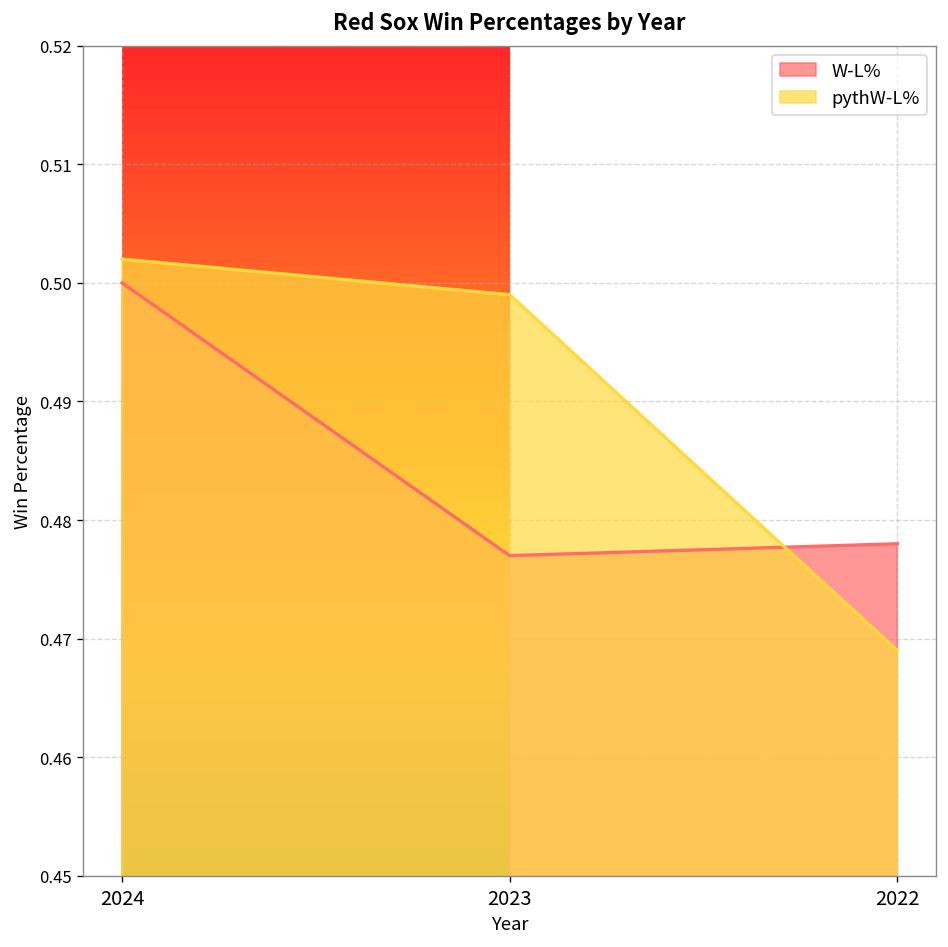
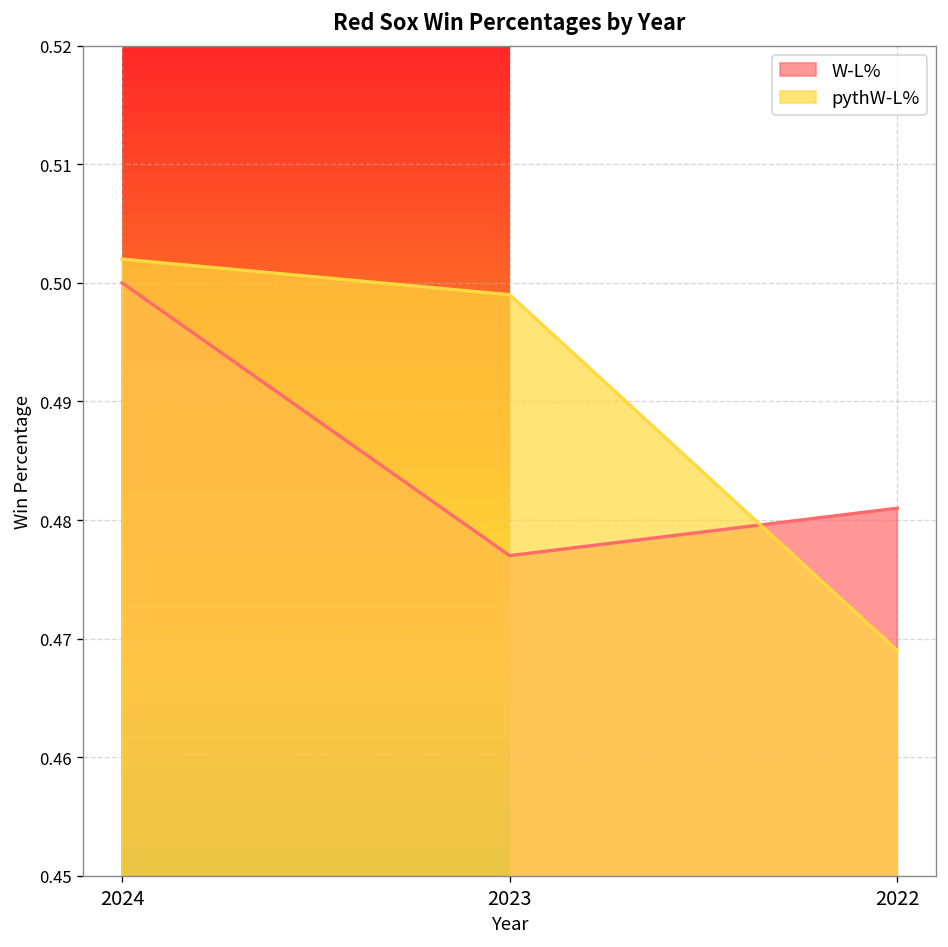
W-L%, 2022: 0.478 -> 0.481
